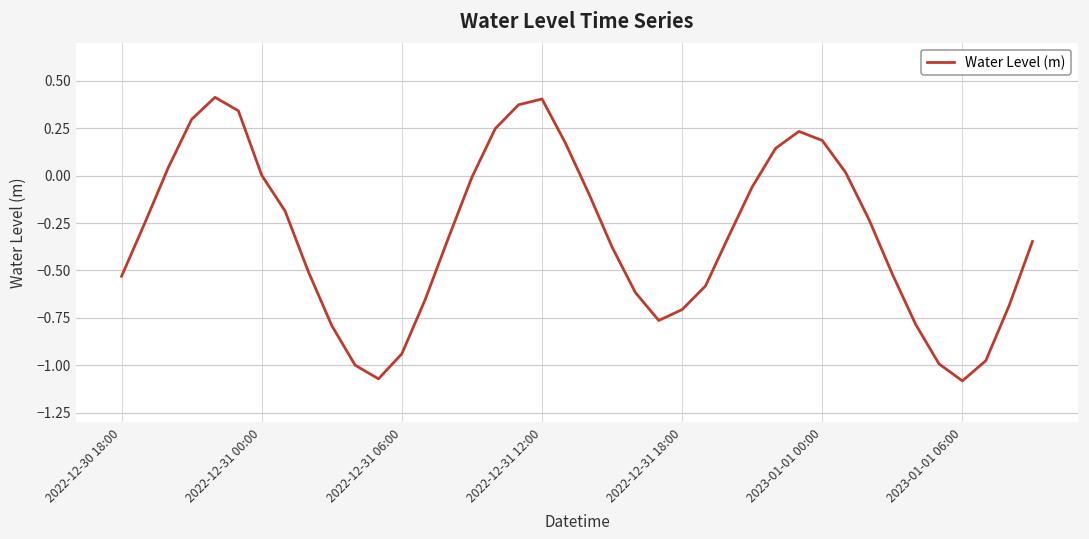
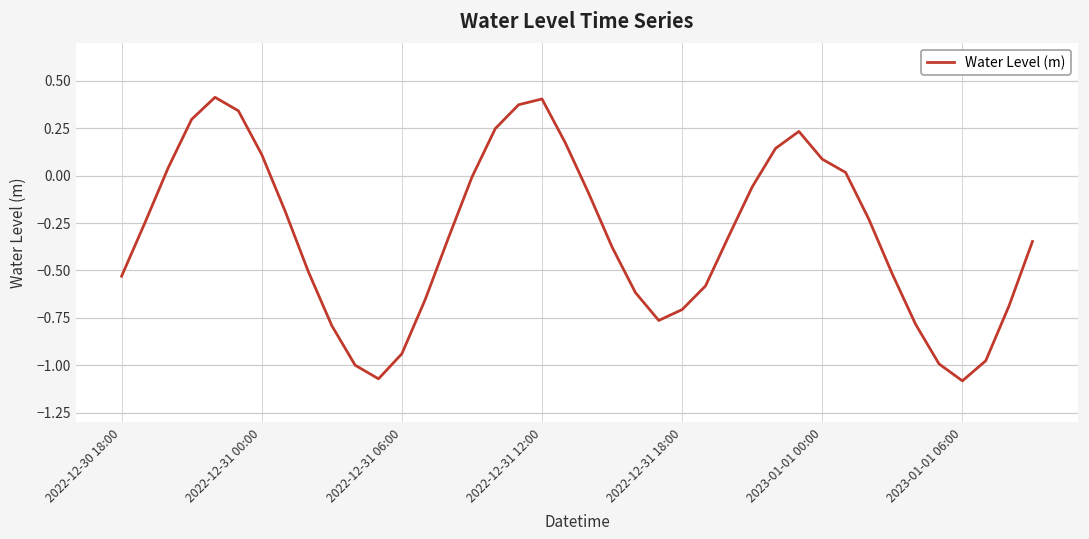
2022-12-31 00:00: 0.00 -> 0.11
2023-01-01 00:00: 0.19 -> 0.09
